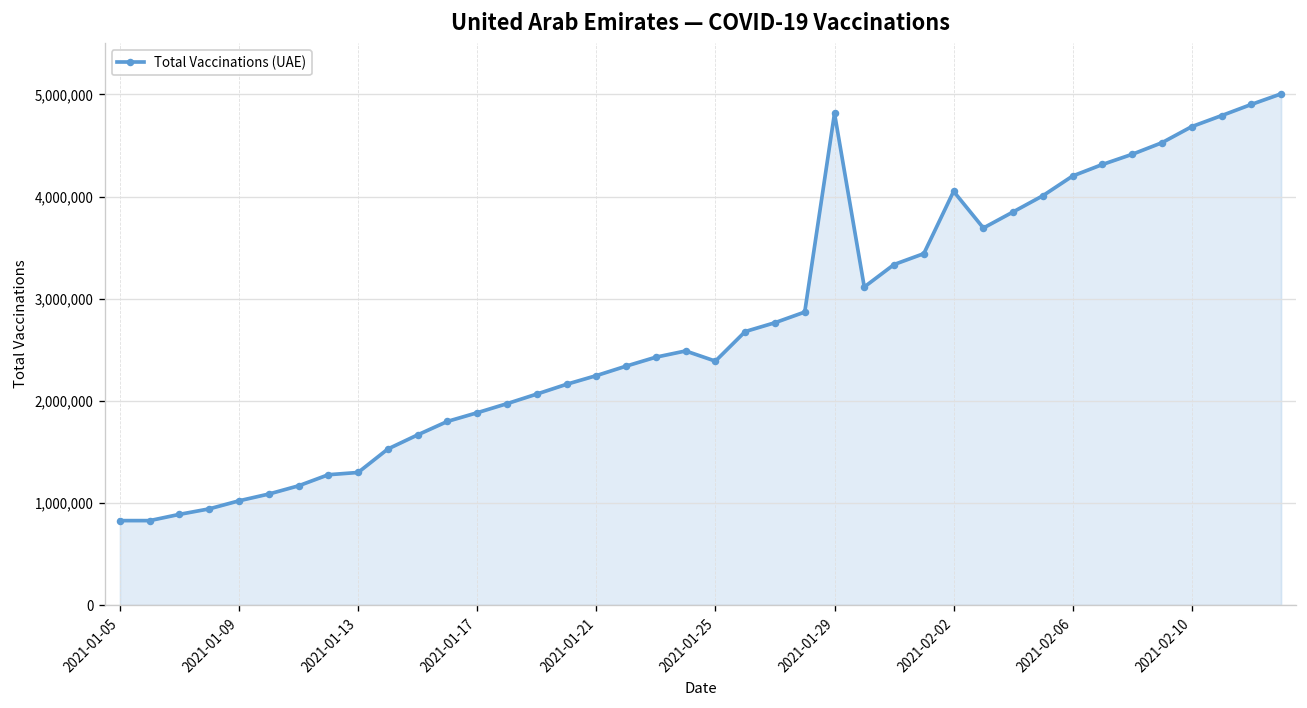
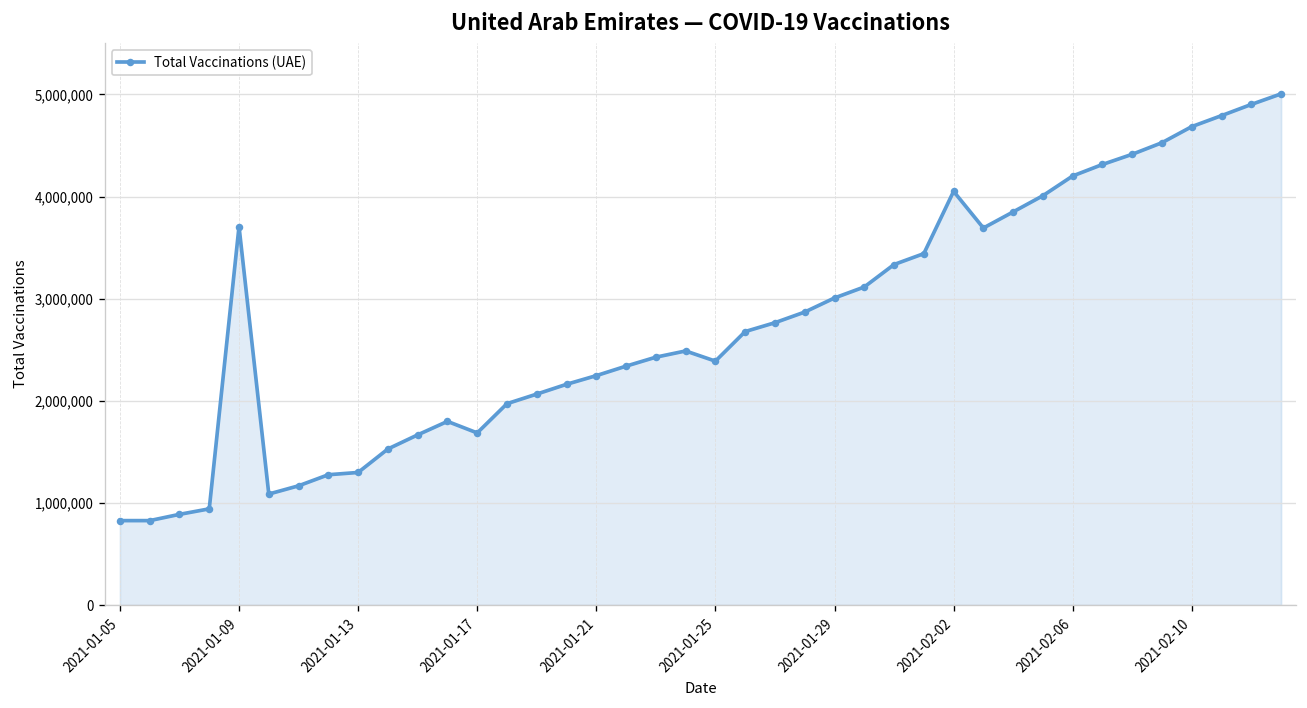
2021-01-09: 1,000,000 -> 3,700,000
2021-01-17: 1,900,000 -> 1,700,000
2021-01-29: 4,800,000 -> 3,000,000
